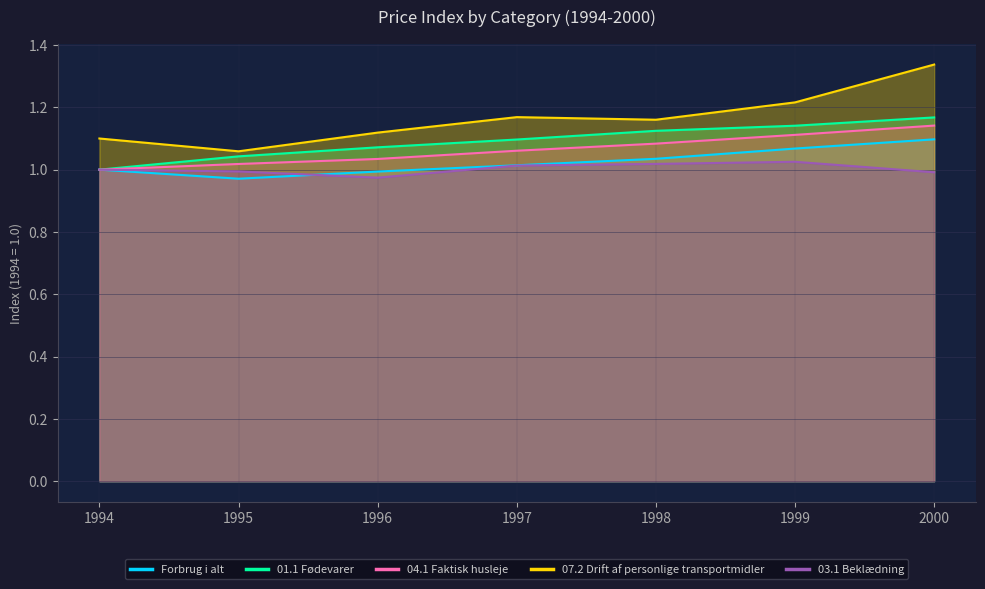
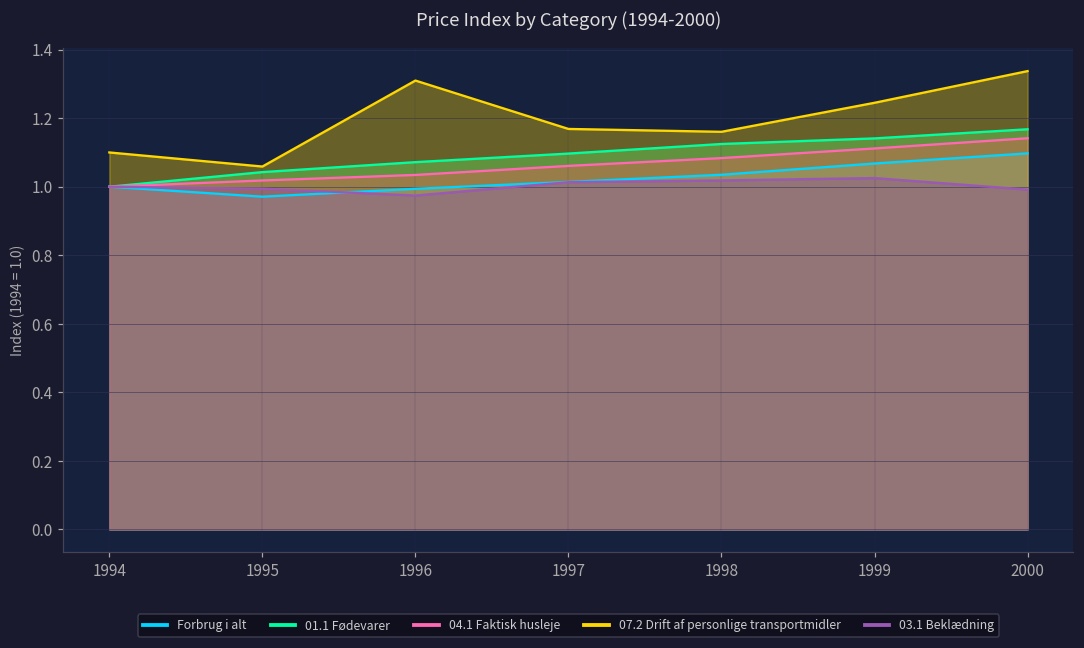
07.2 Drift af personlige transportmidler, 1996: 1.12 -> 1.31
07.2 Drift af personlige transportmidler, 1999: 1.22 -> 1.24
